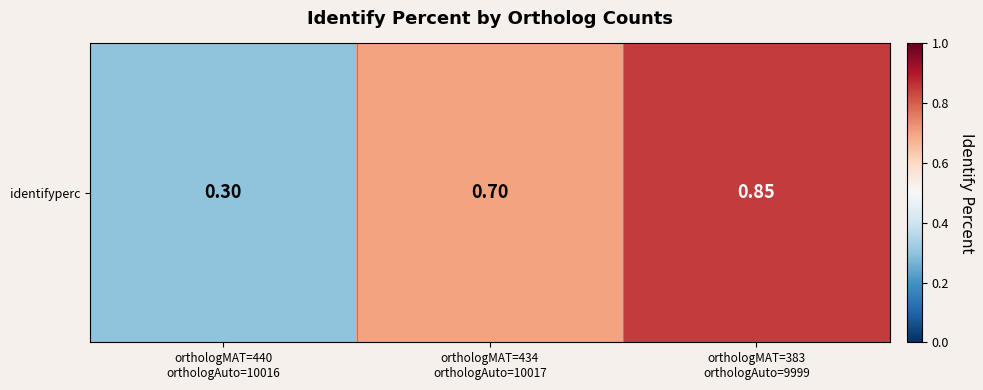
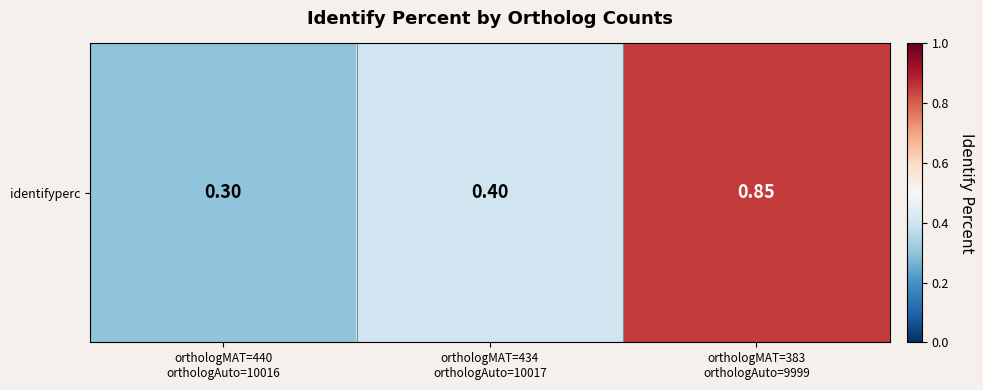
identifyperc, orthologMAT=434 orthologAuto=10017: 0.70 -> 0.40
